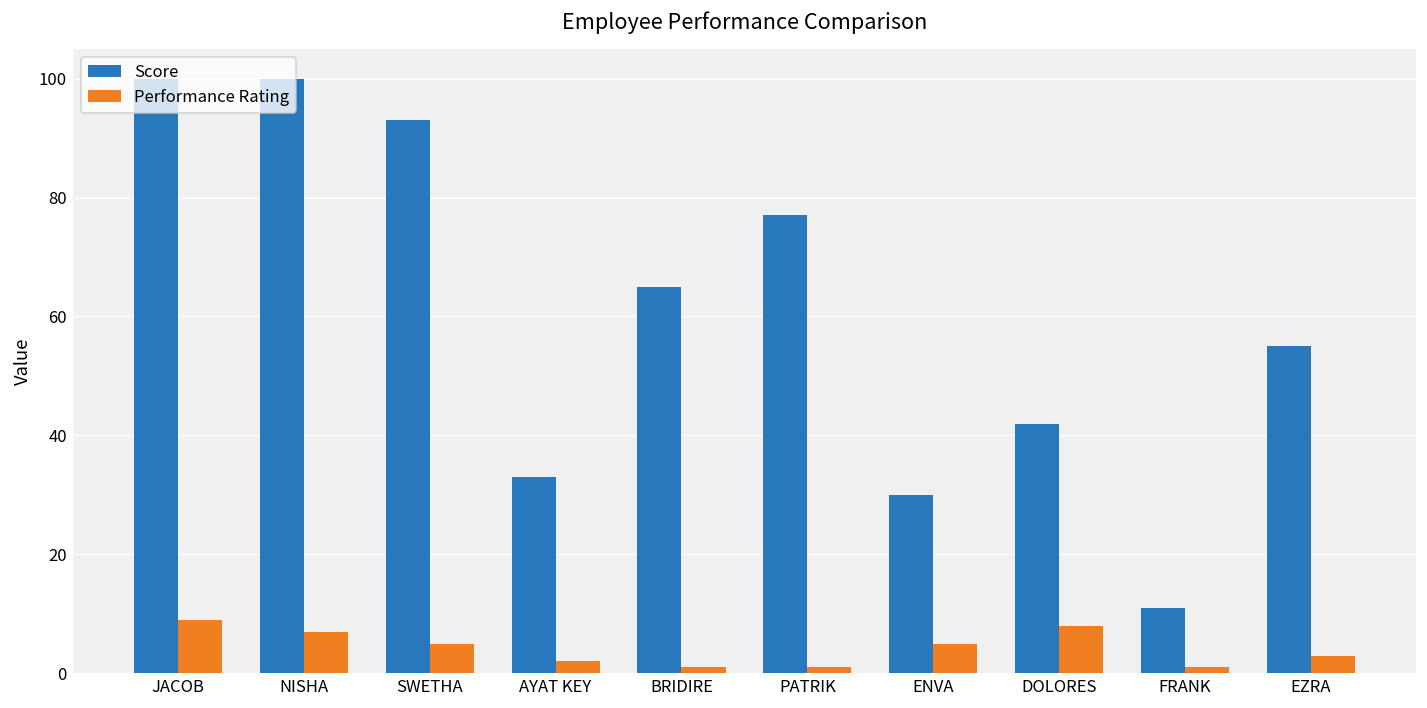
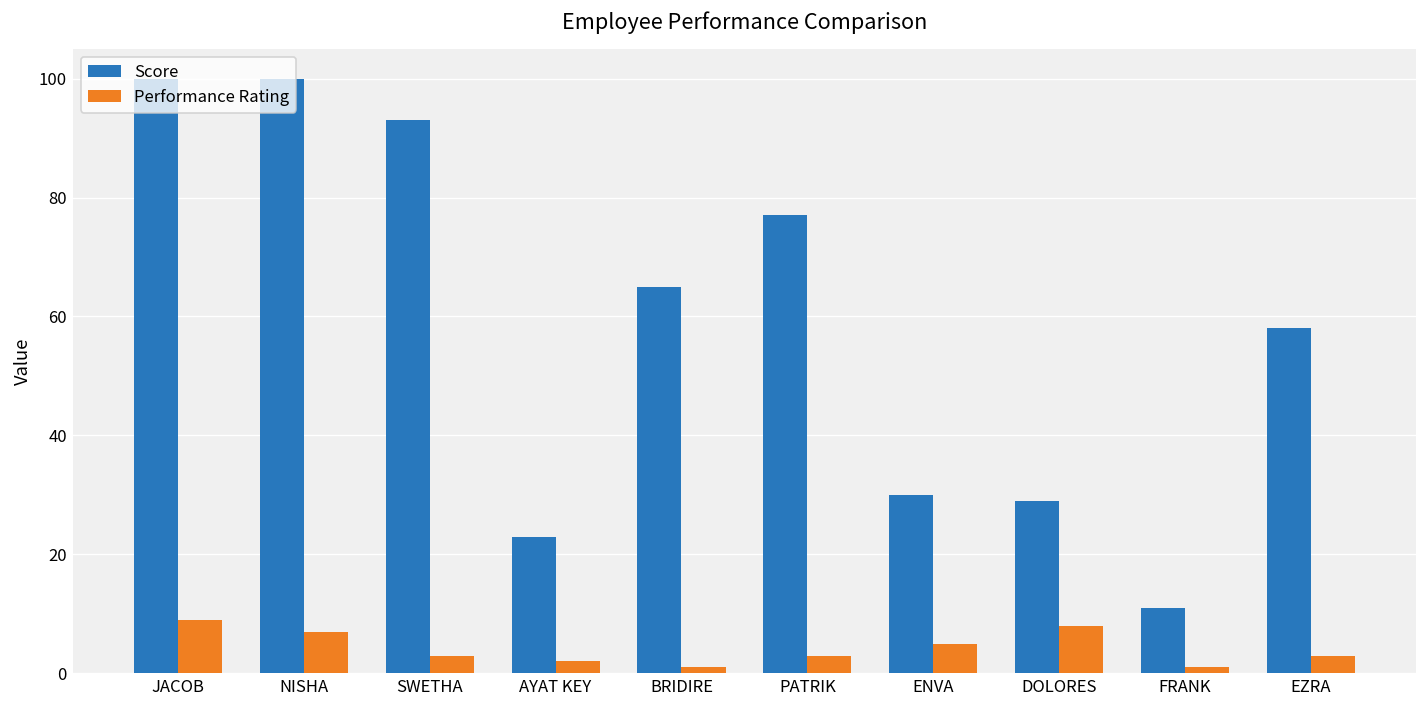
Performance Rating, SWETHA: 5 -> 3
Score, AYAT KEY: 33 -> 23
Performance Rating, PATRIK: 1 -> 3
Score, DOLORES: 42 -> 29
Score, EZRA: 55 -> 58
